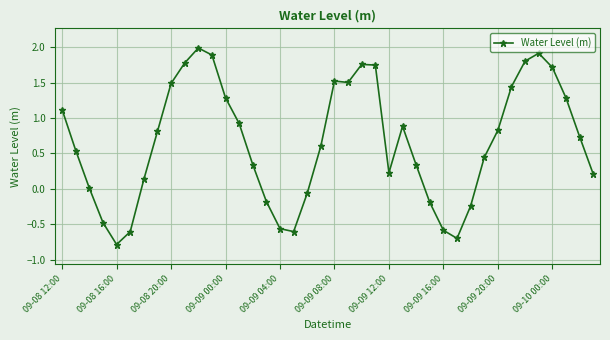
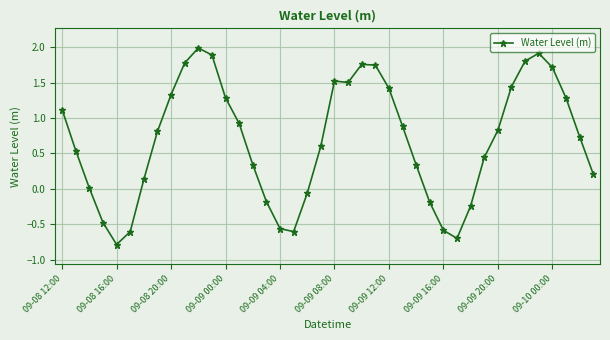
09-08 20:00: 1.5 -> 1.3
09-09 12:00: 0.2 -> 1.4
